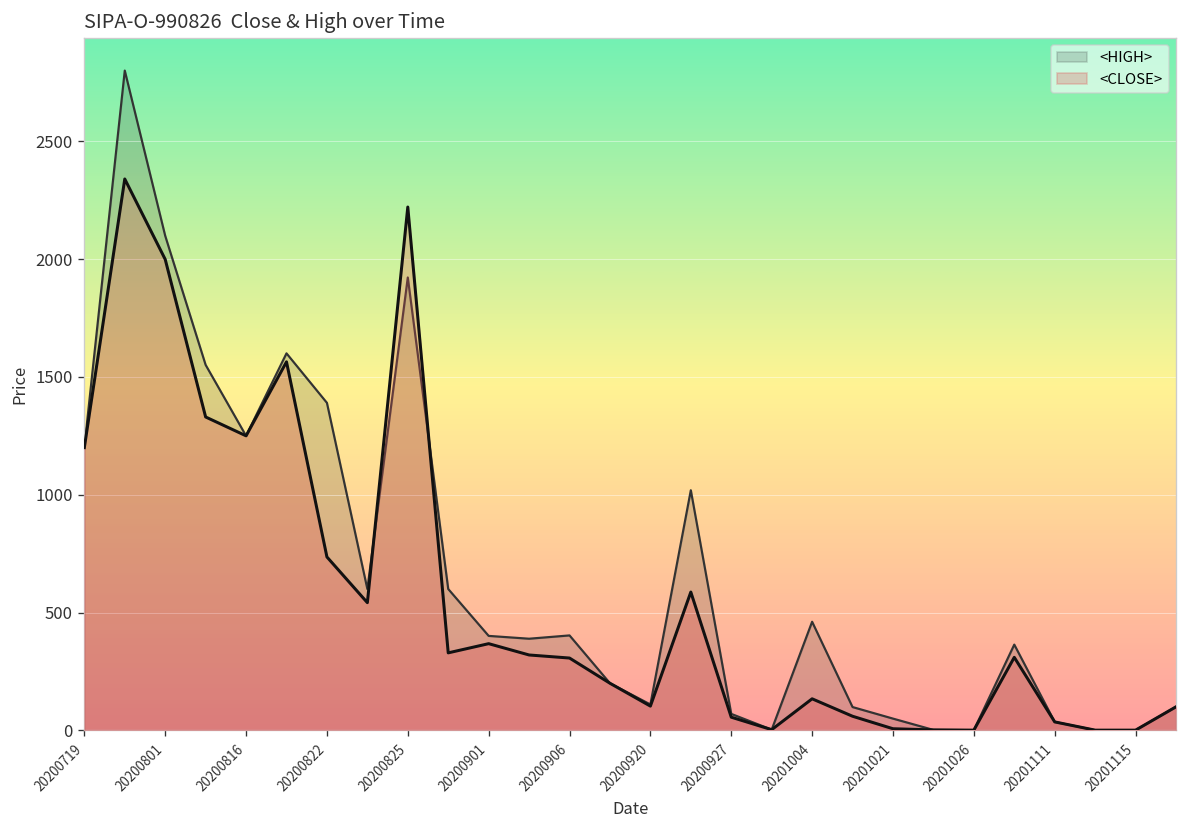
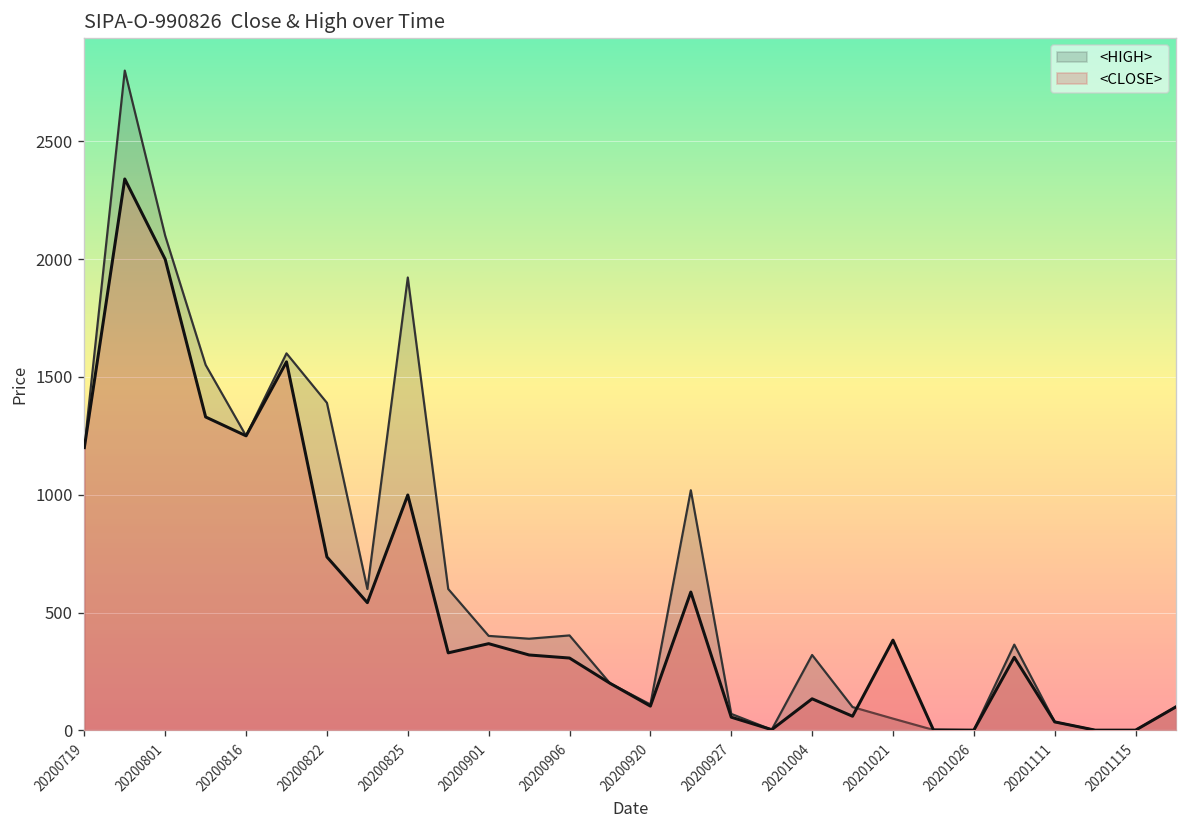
<CLOSE>, 20200825: 2220 -> 1000
<HIGH>, 20201004: 460 -> 320
<CLOSE>, 20201021: 10 -> 380
